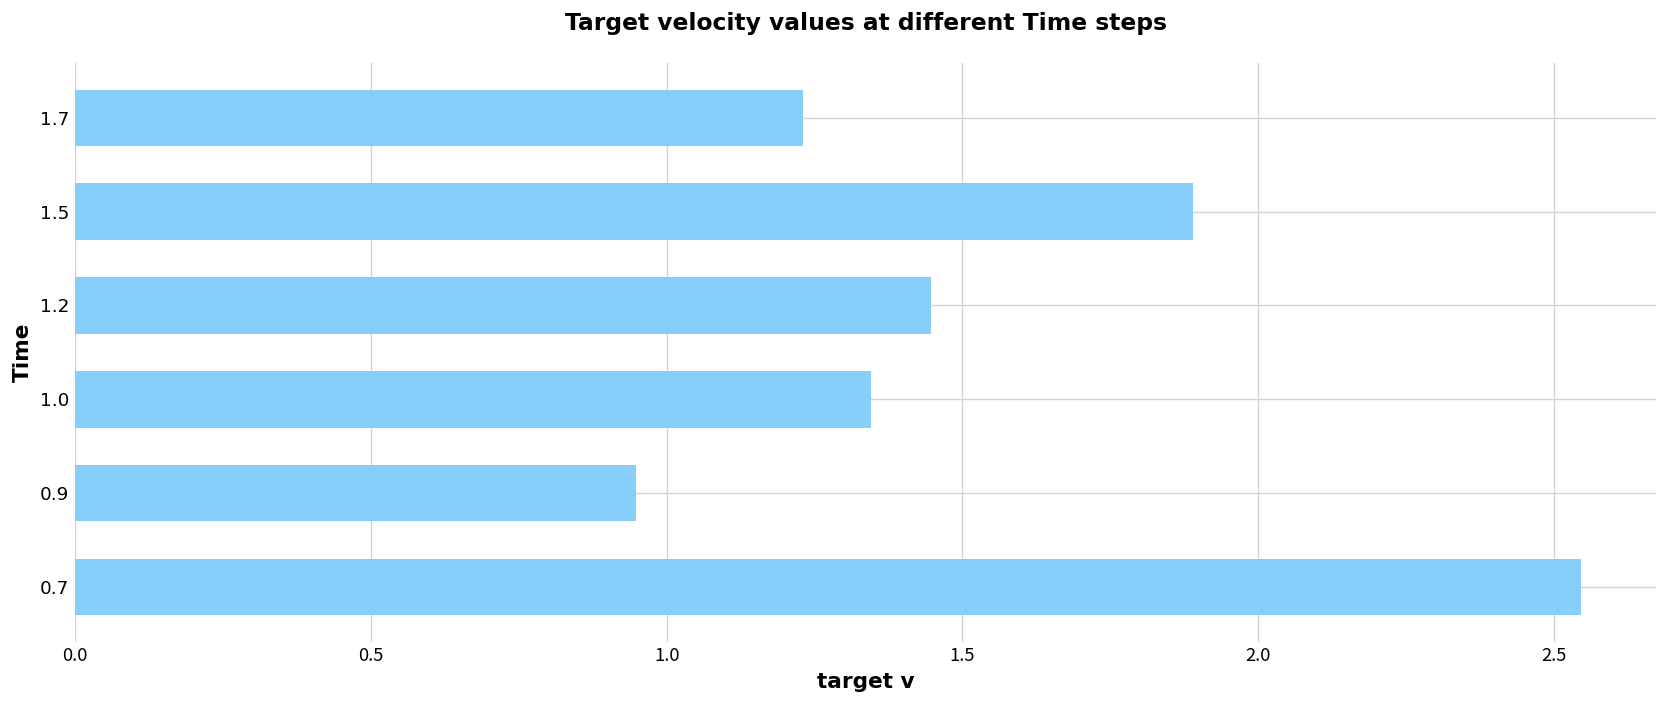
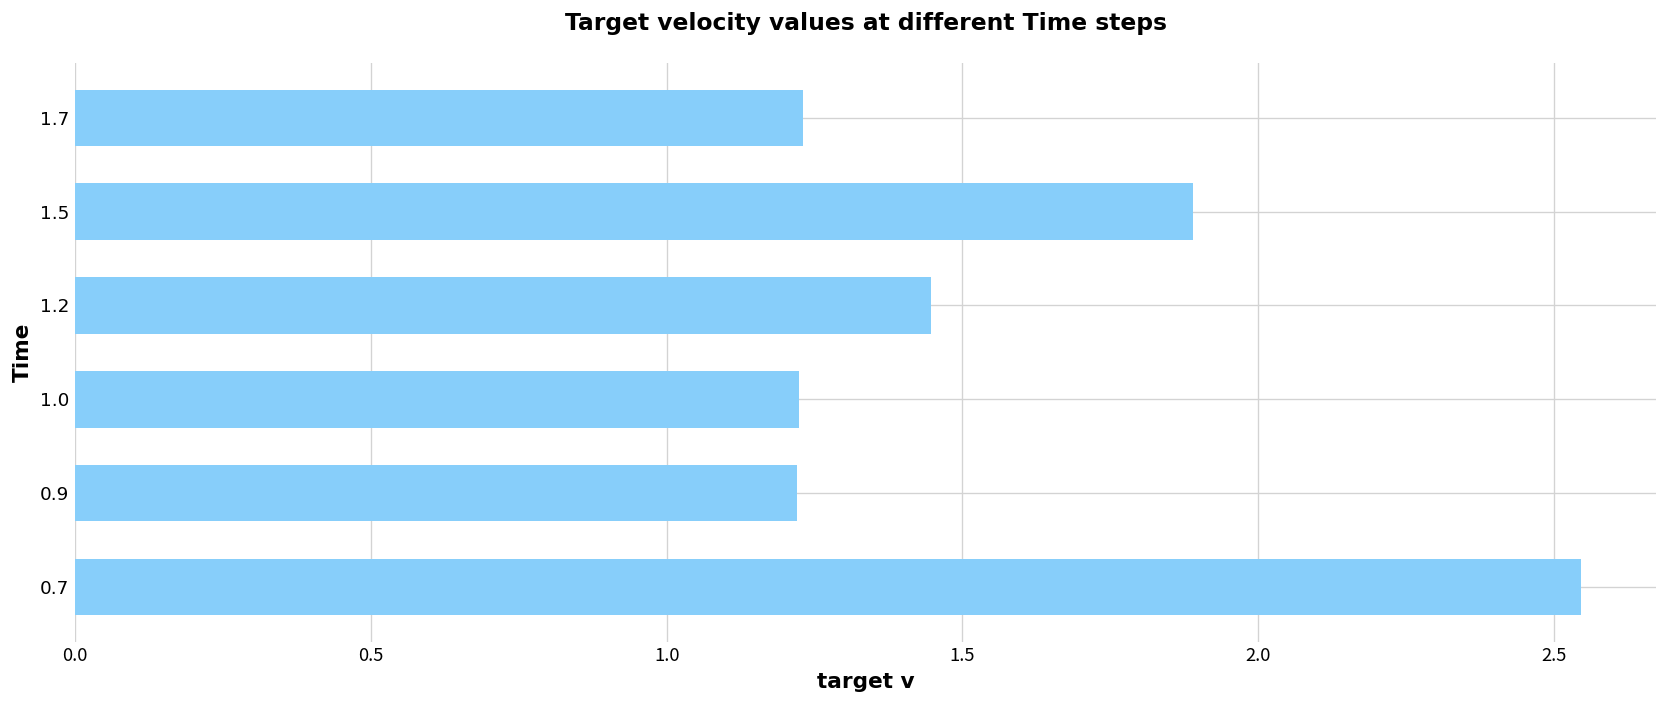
1.0: 1.34 -> 1.22
0.9: 0.95 -> 1.22
